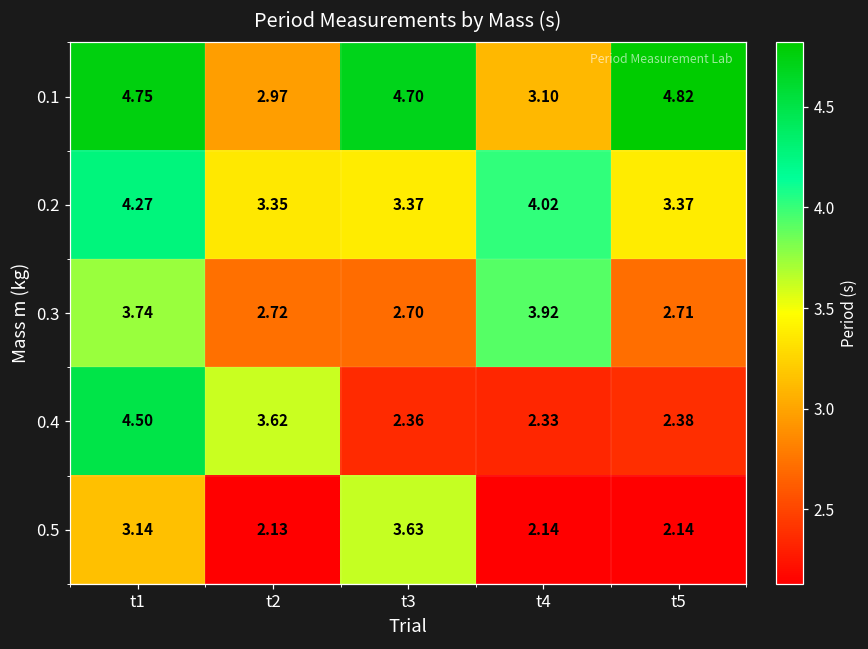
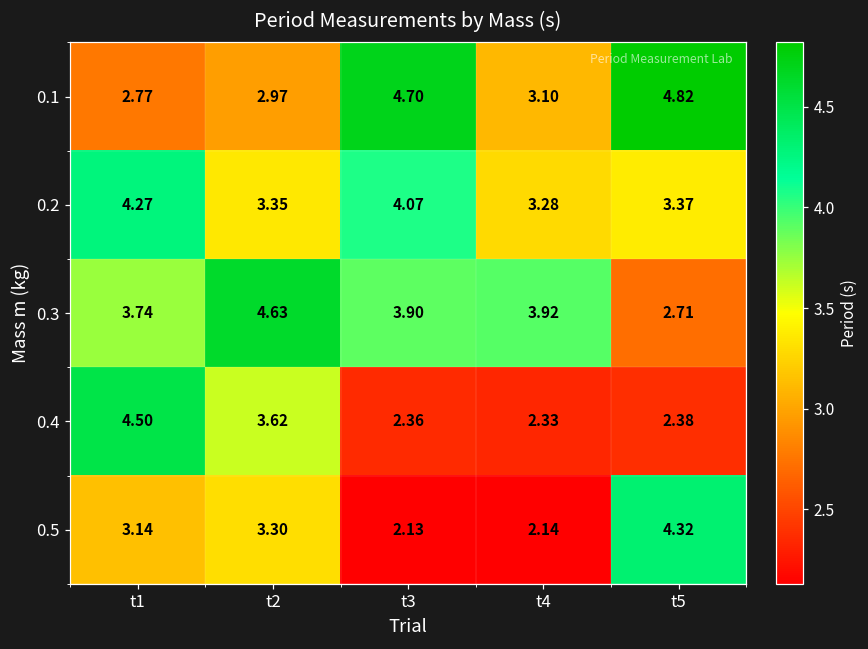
0.1, t1: 4.75 -> 2.77
0.2, t3: 3.37 -> 4.07
0.2, t4: 4.02 -> 3.28
0.3, t2: 2.72 -> 4.63
0.3, t3: 2.70 -> 3.90
0.5, t2: 2.13 -> 3.30
0.5, t3: 3.63 -> 2.13
0.5, t5: 2.14 -> 4.32
